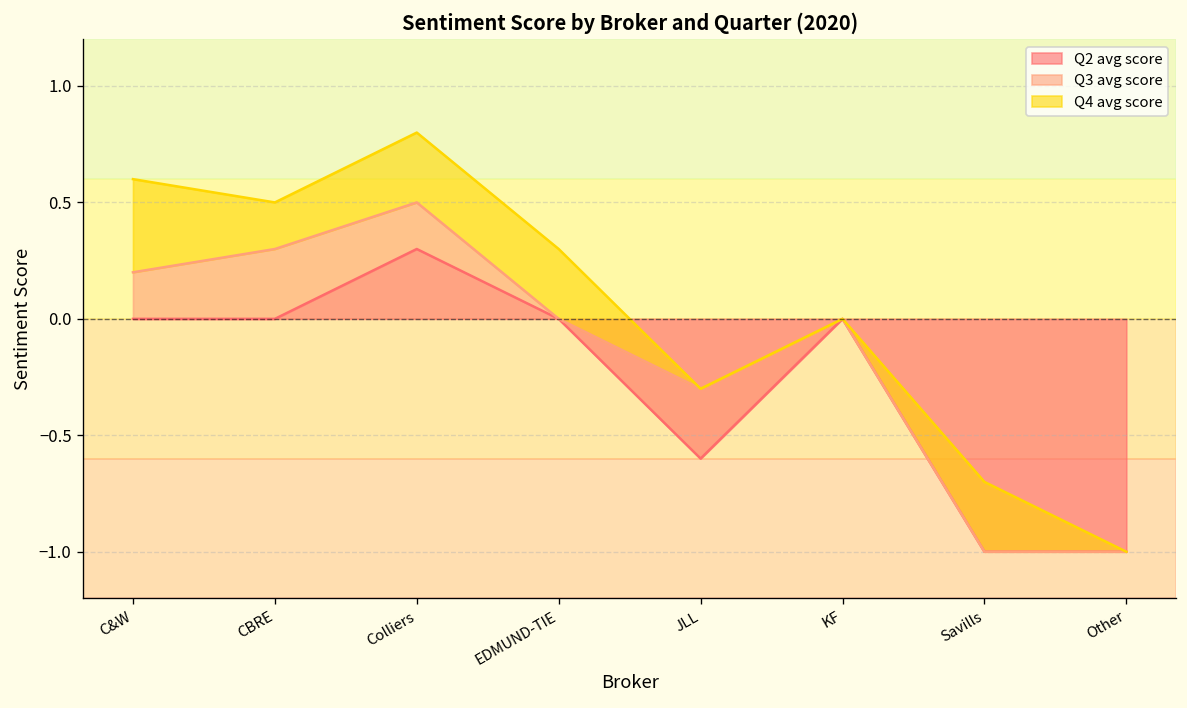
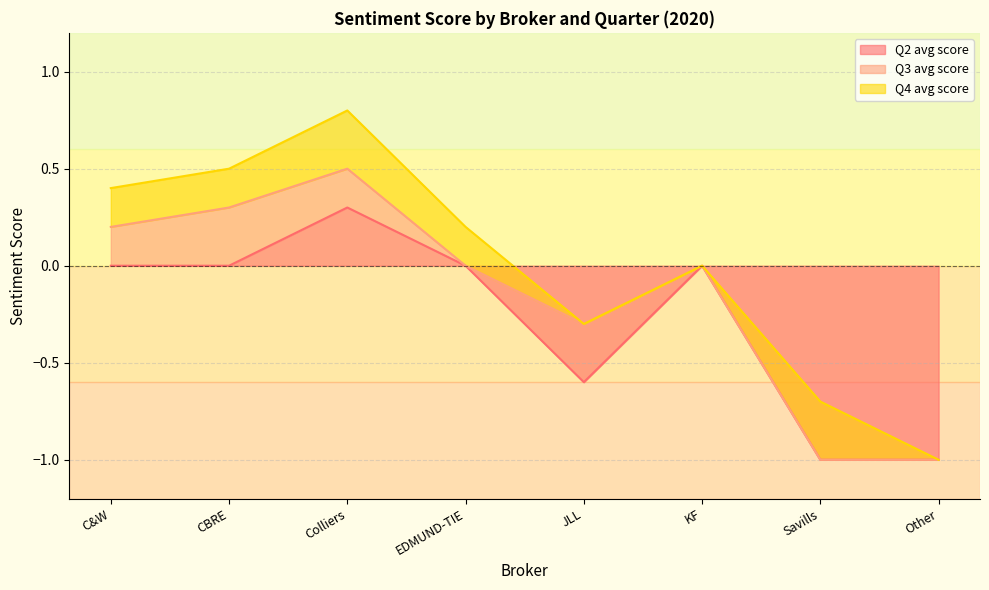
Q4 avg score, C&W: 0.4 -> 0.2
Q4 avg score, EDMUND-TIE: 0.3 -> 0.2
